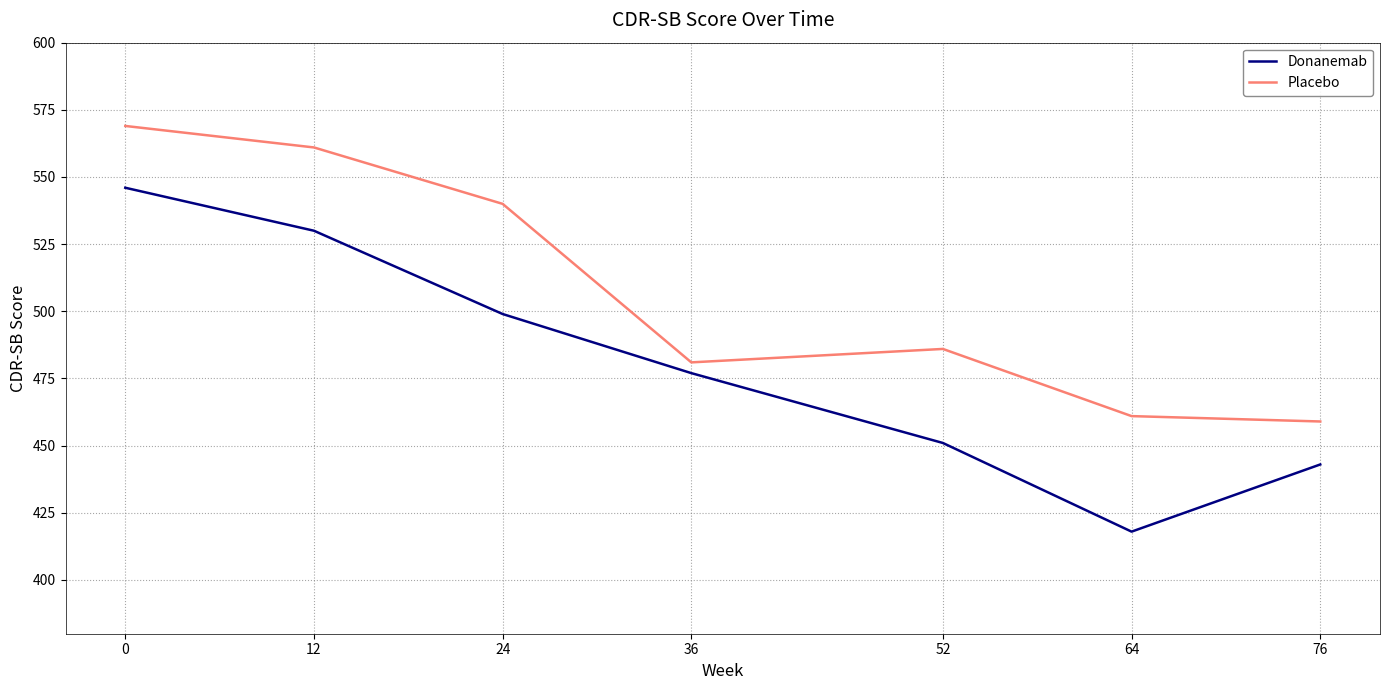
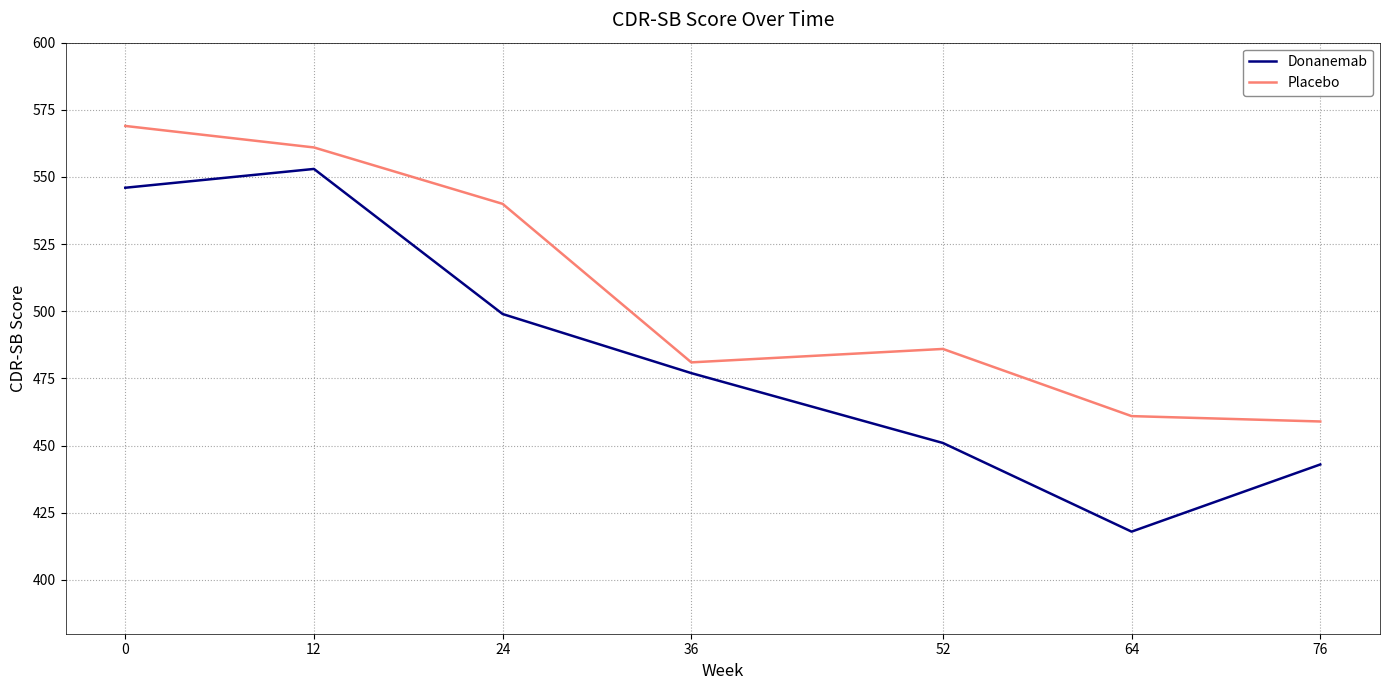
Donanemab, 12: 530 -> 553
